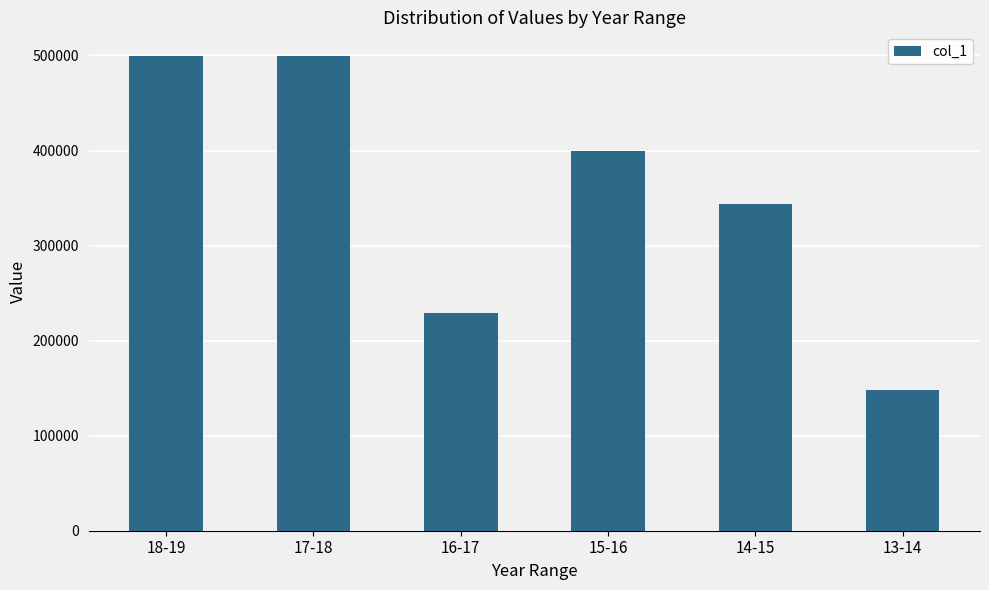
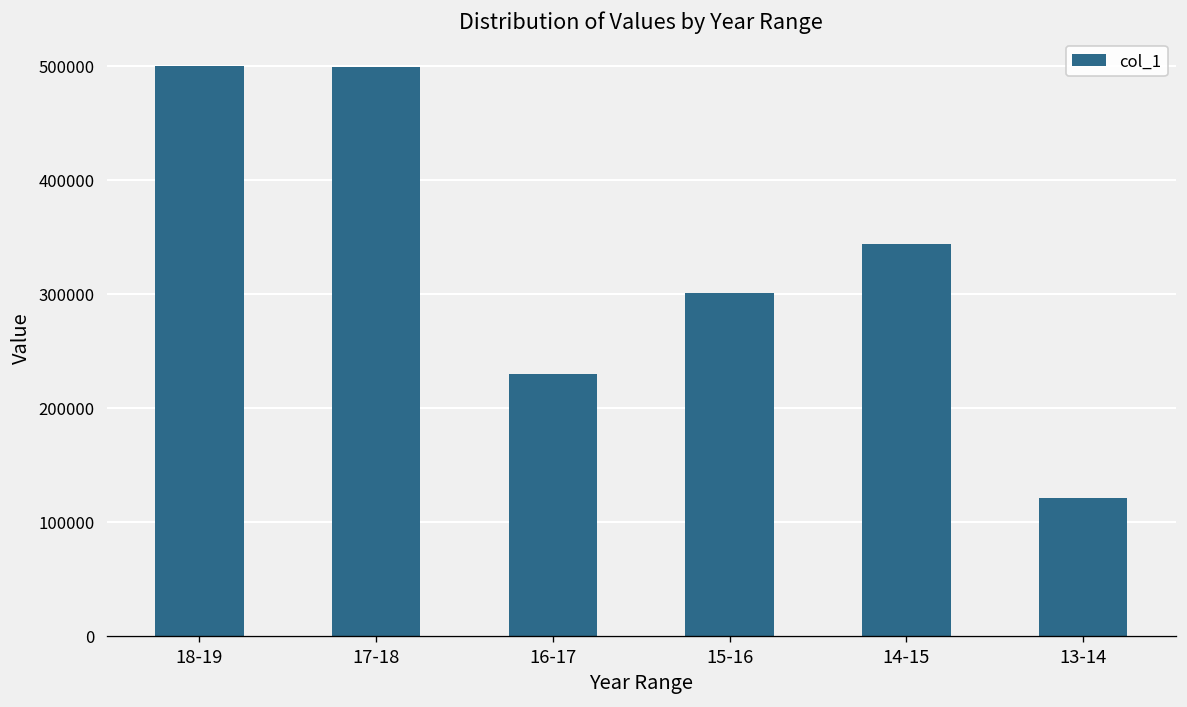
15-16: 400000 -> 300000
13-14: 150000 -> 120000
